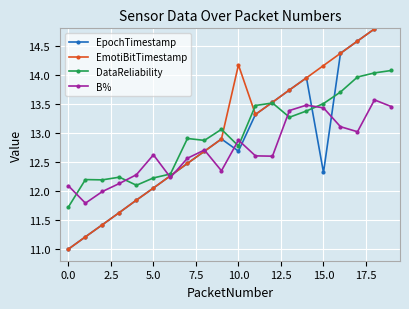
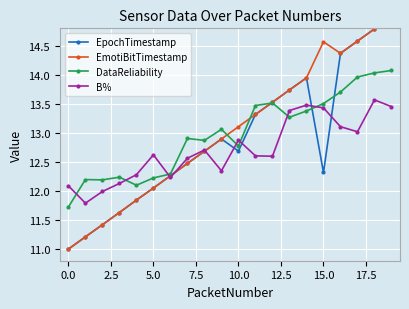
EmotiBitTimestamp, 10.0: 14.2 -> 13.1
EmotiBitTimestamp, 15.0: 14.2 -> 14.6
